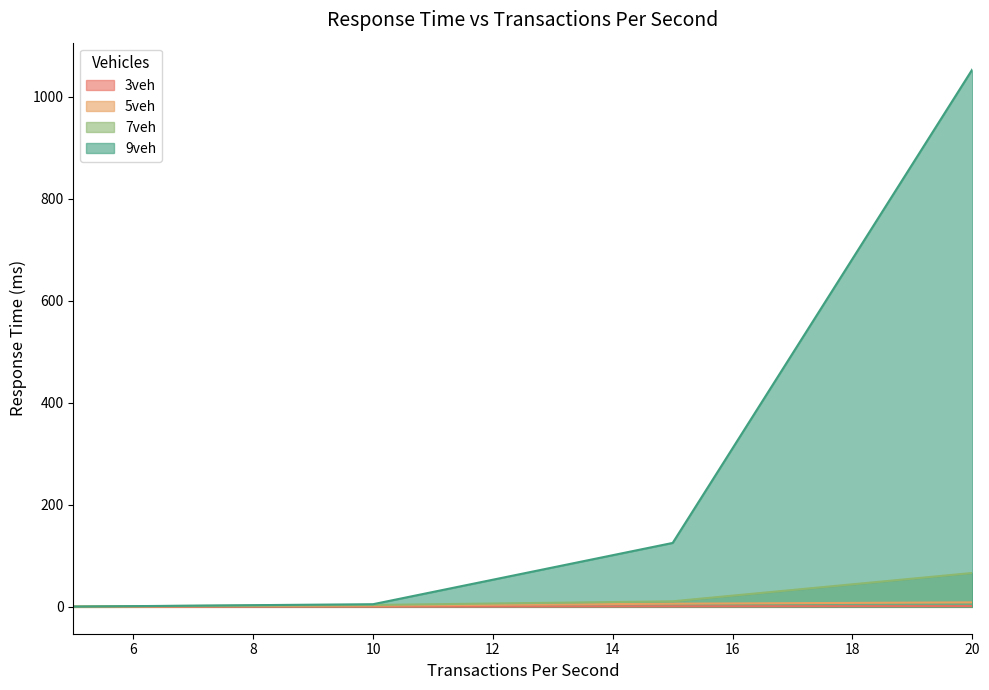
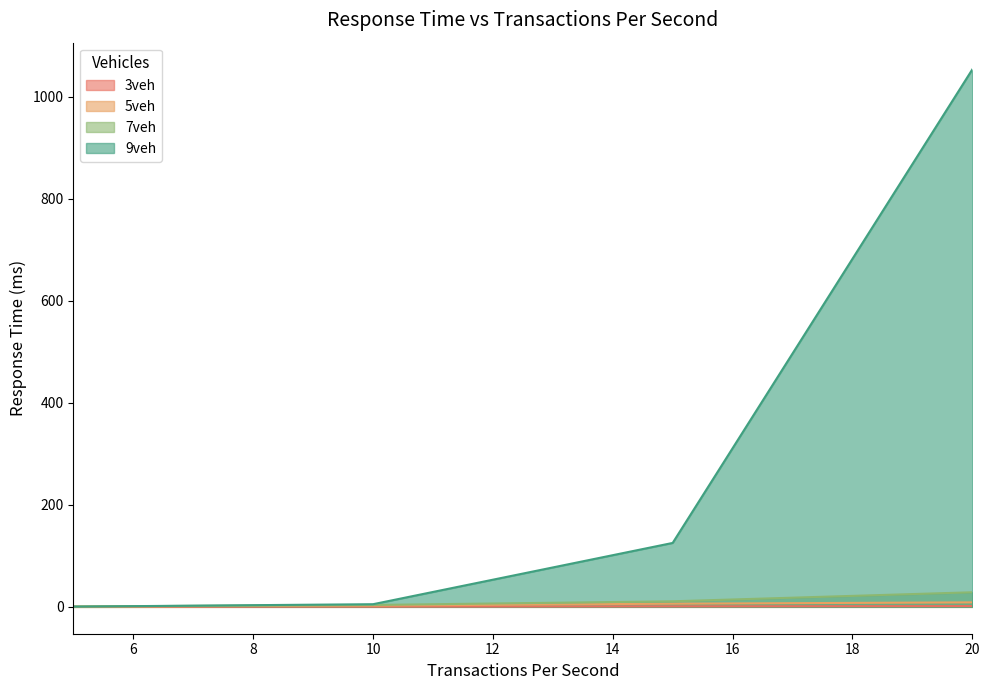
7veh, 20: 70 -> 30
